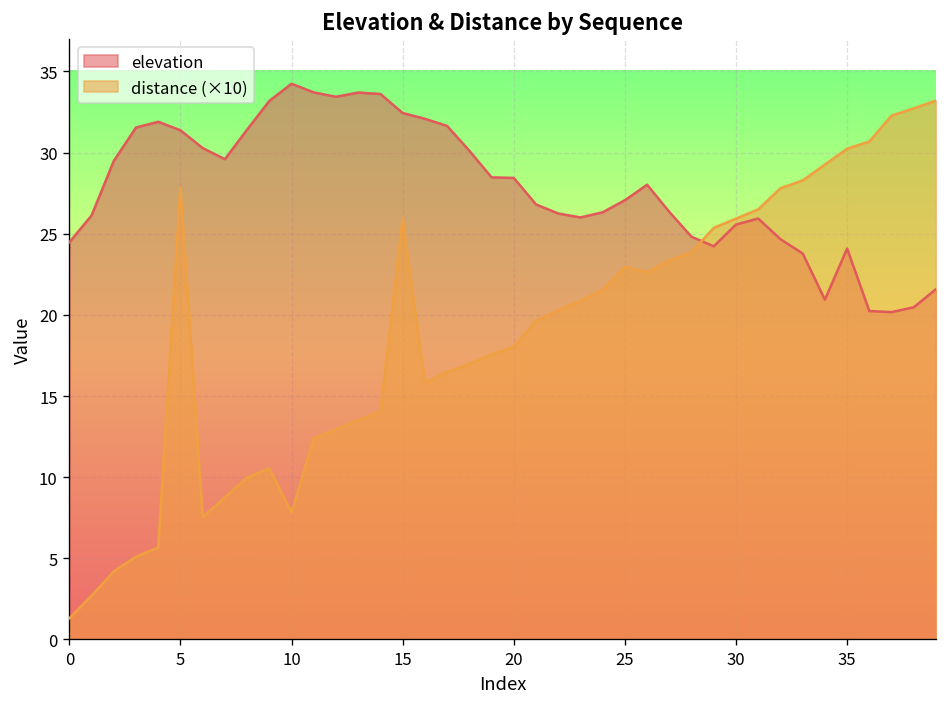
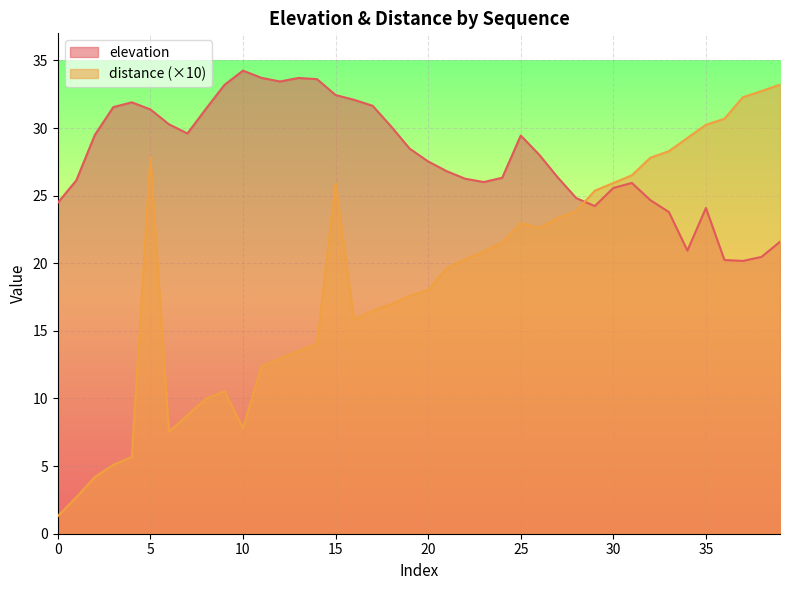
elevation, 20: 28.4 -> 27.5
elevation, 25: 27.1 -> 29.4
